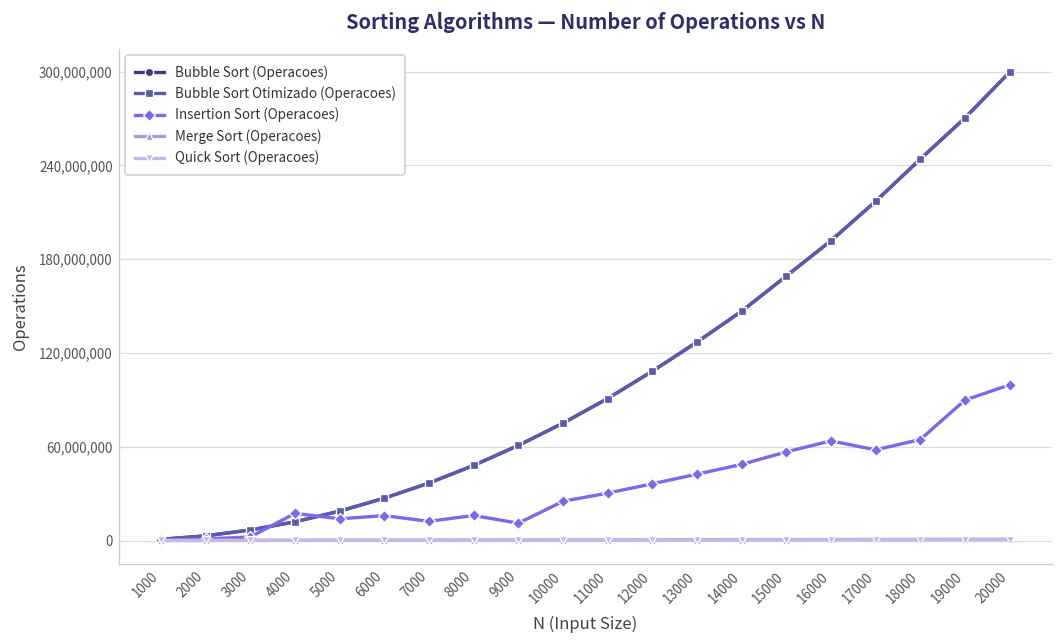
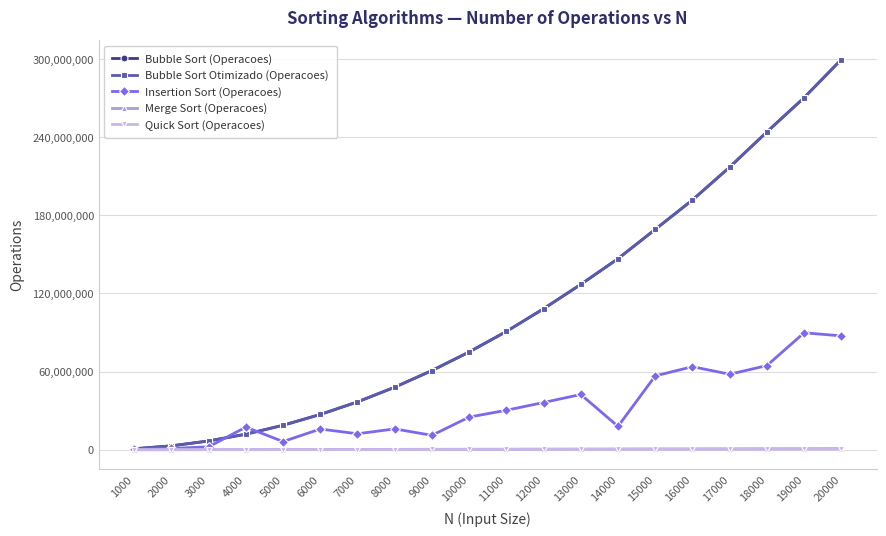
Insertion Sort (Operacoes), 5000: 14,000,000 -> 6,000,000
Insertion Sort (Operacoes), 14000: 49,000,000 -> 18,000,000
Insertion Sort (Operacoes), 20000: 100,000,000 -> 87,000,000
